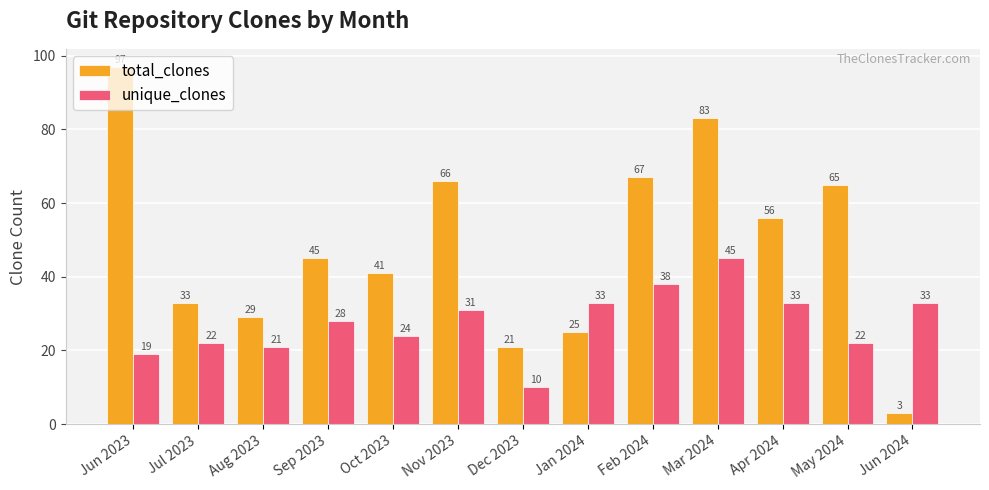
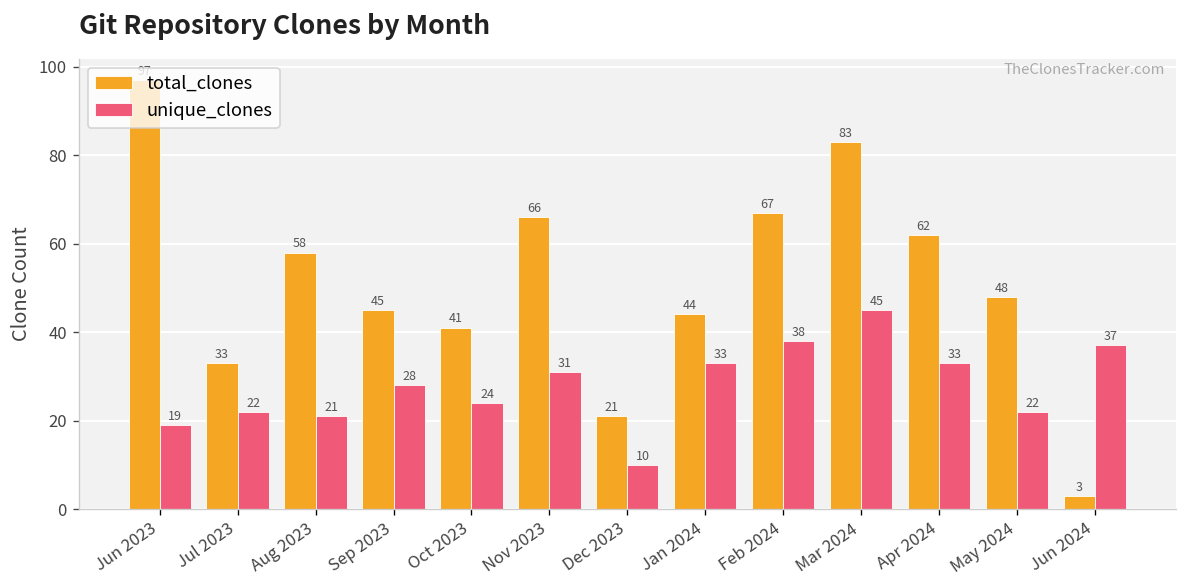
total_clones, Aug 2023: 29 -> 58
total_clones, Jan 2024: 25 -> 44
total_clones, Apr 2024: 56 -> 62
total_clones, May 2024: 65 -> 48
unique_clones, Jun 2024: 33 -> 37
